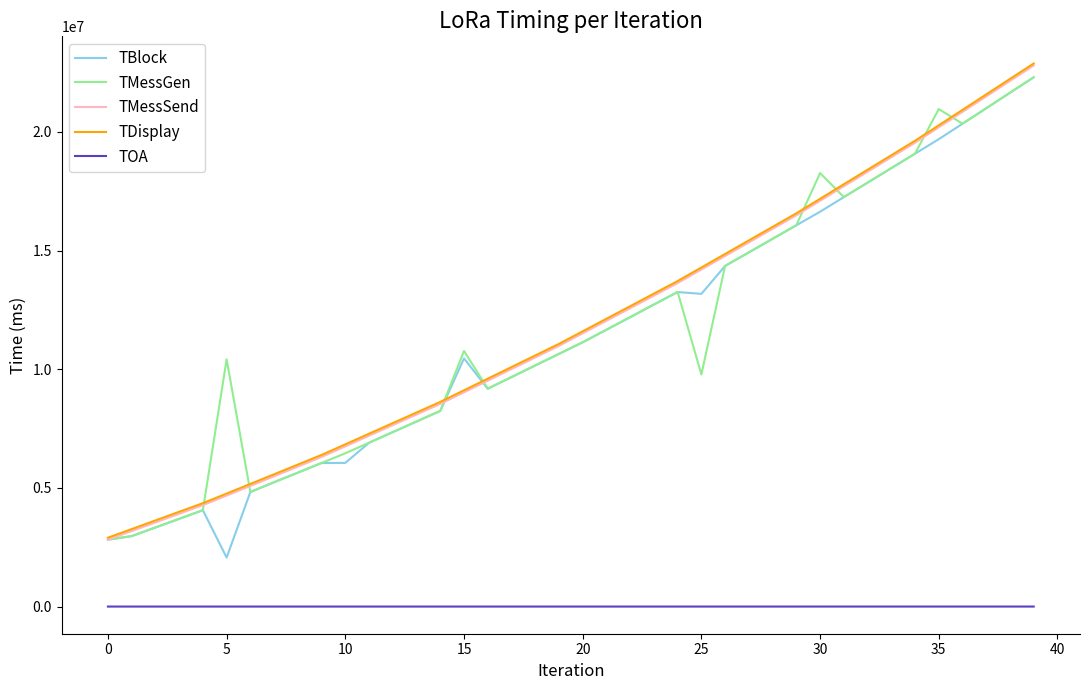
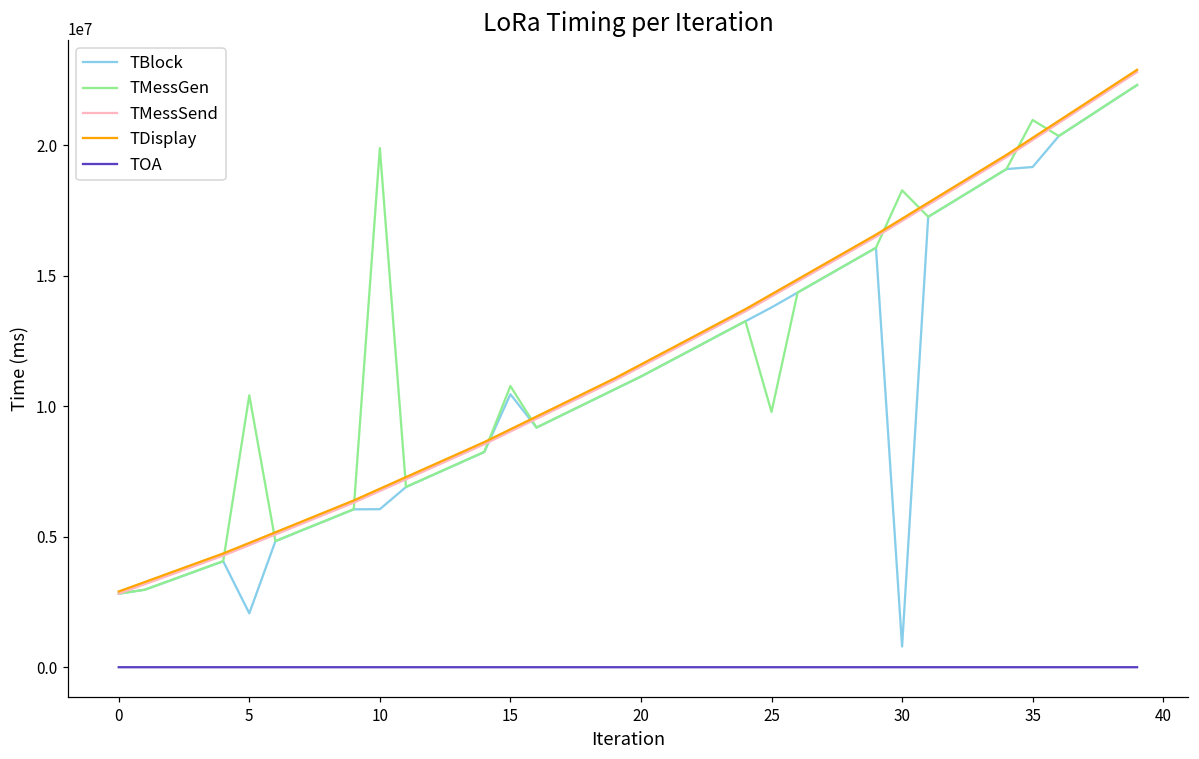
TMessGen, 10: 6500000 -> 19900000
TBlock, 25: 13200000 -> 13800000
TBlock, 30: 16600000 -> 800000
TBlock, 35: 19700000 -> 19200000
